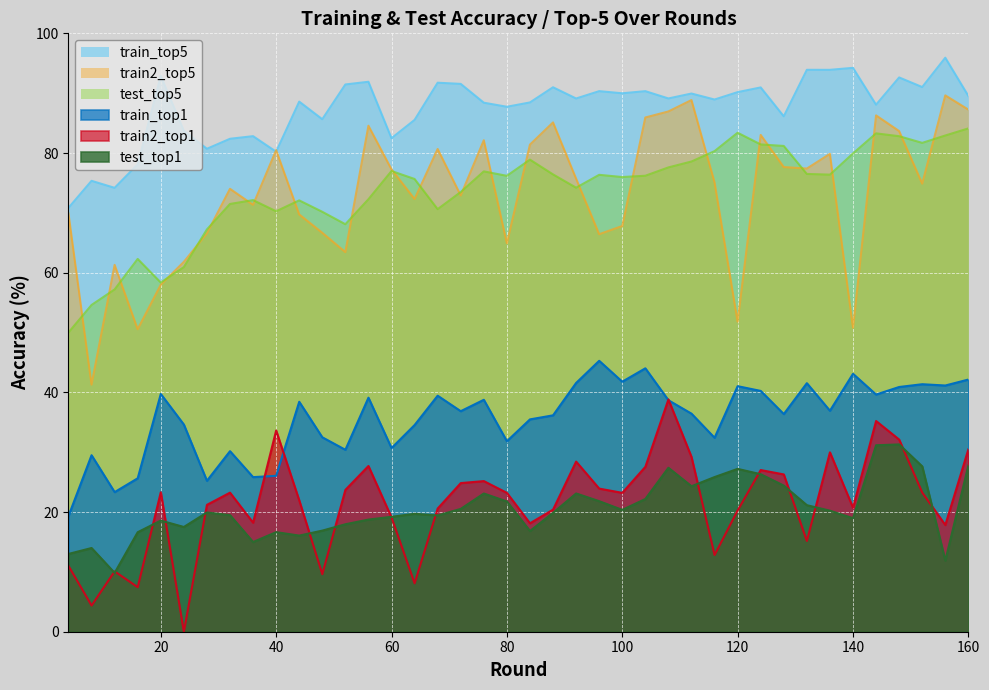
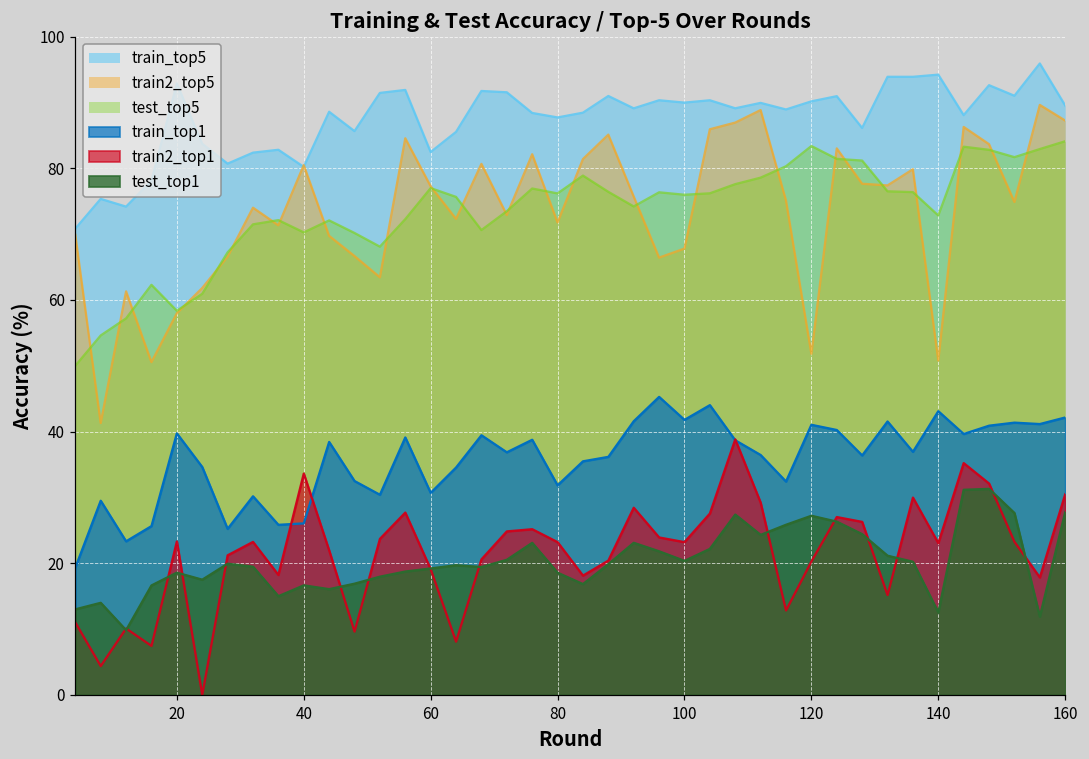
train2_top5, 80: 65 -> 72
test_top1, 80: 22 -> 19
test_top5, 140: 80 -> 73
train2_top1, 140: 21 -> 23
test_top1, 140: 19 -> 13
